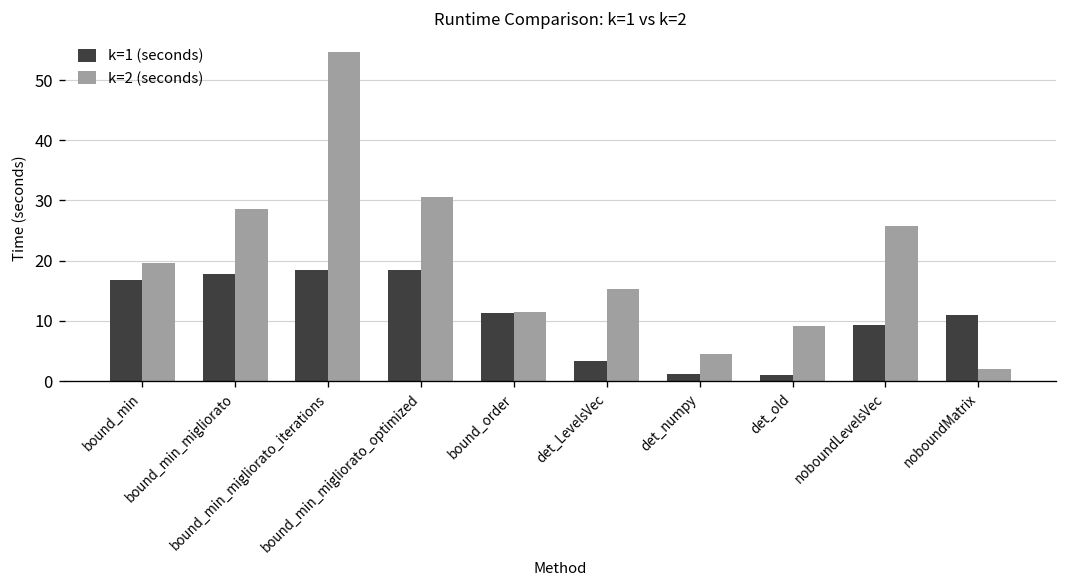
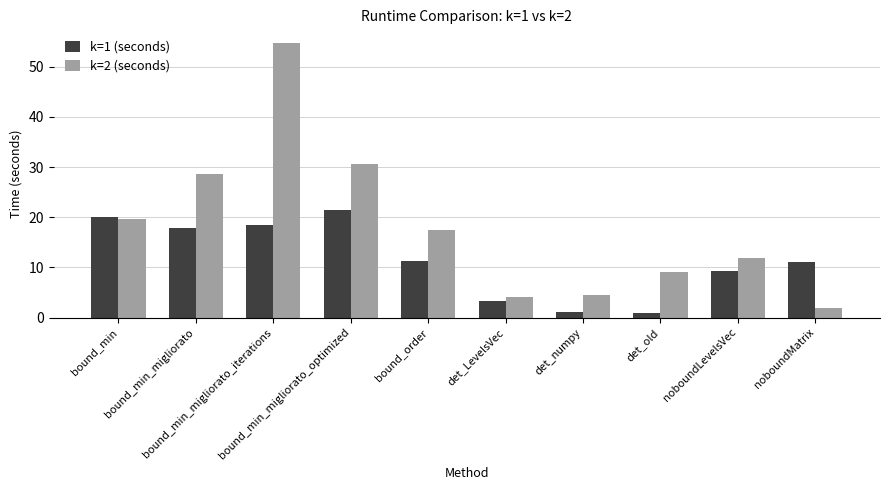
k=1 (seconds), bound_min: 17 -> 20
k=1 (seconds), bound_min_migliorato_optimized: 18 -> 21
k=2 (seconds), bound_order: 11 -> 18
k=2 (seconds), det_LevelsVec: 15 -> 4
k=2 (seconds), noboundLevelsVec: 26 -> 12
